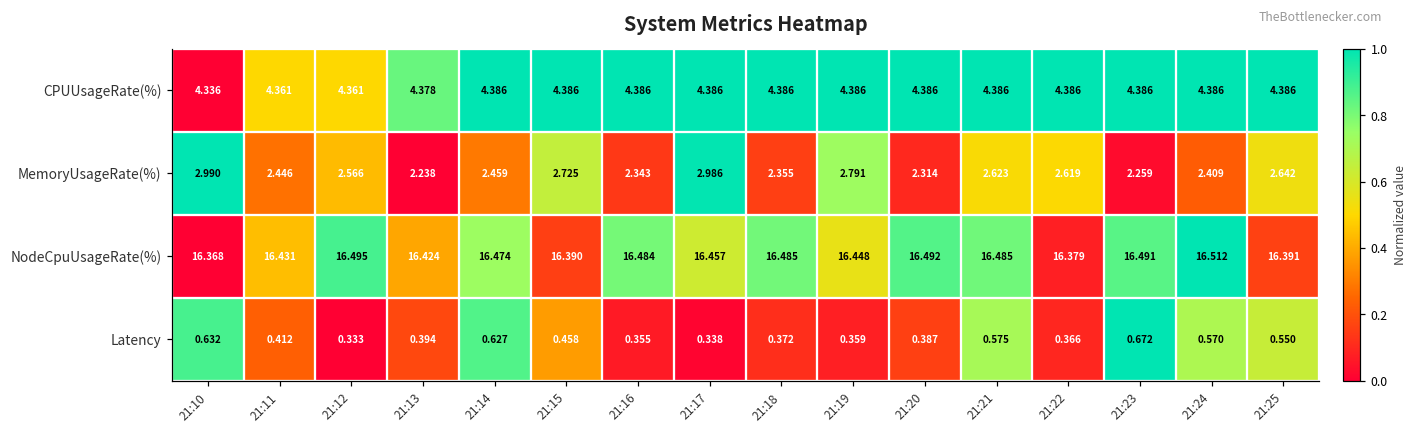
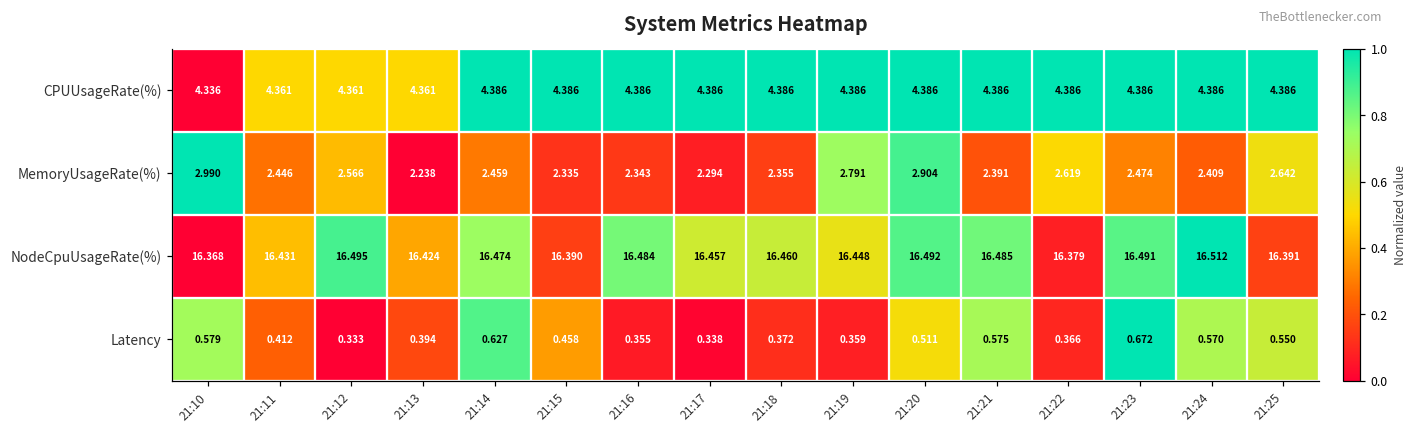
CPUUsageRate(%), 21:13: 4.378 -> 4.361
MemoryUsageRate(%), 21:15: 2.725 -> 2.335
MemoryUsageRate(%), 21:17: 2.986 -> 2.294
MemoryUsageRate(%), 21:20: 2.314 -> 2.904
MemoryUsageRate(%), 21:21: 2.623 -> 2.391
MemoryUsageRate(%), 21:23: 2.259 -> 2.474
NodeCpuUsageRate(%), 21:18: 16.485 -> 16.460
Latency, 21:10: 0.632 -> 0.579
Latency, 21:20: 0.387 -> 0.511
